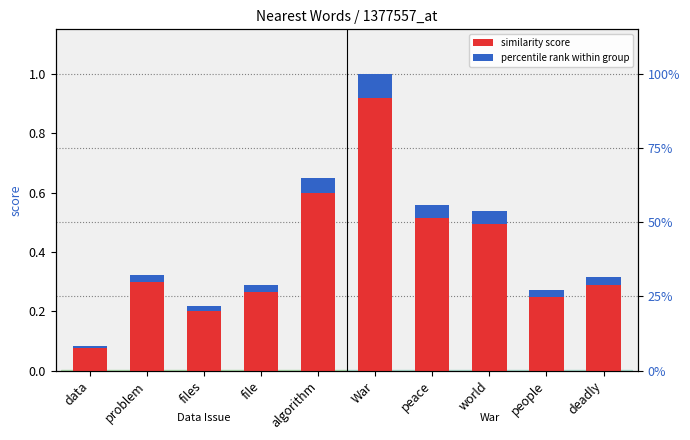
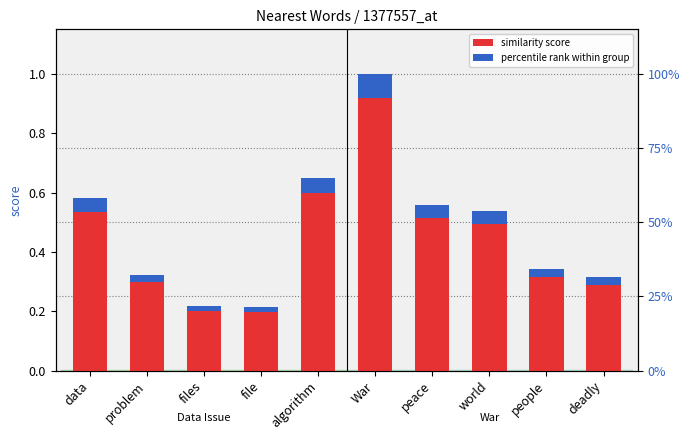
data: 0.08 -> 0.58
file: 0.29 -> 0.21
people: 0.27 -> 0.34
